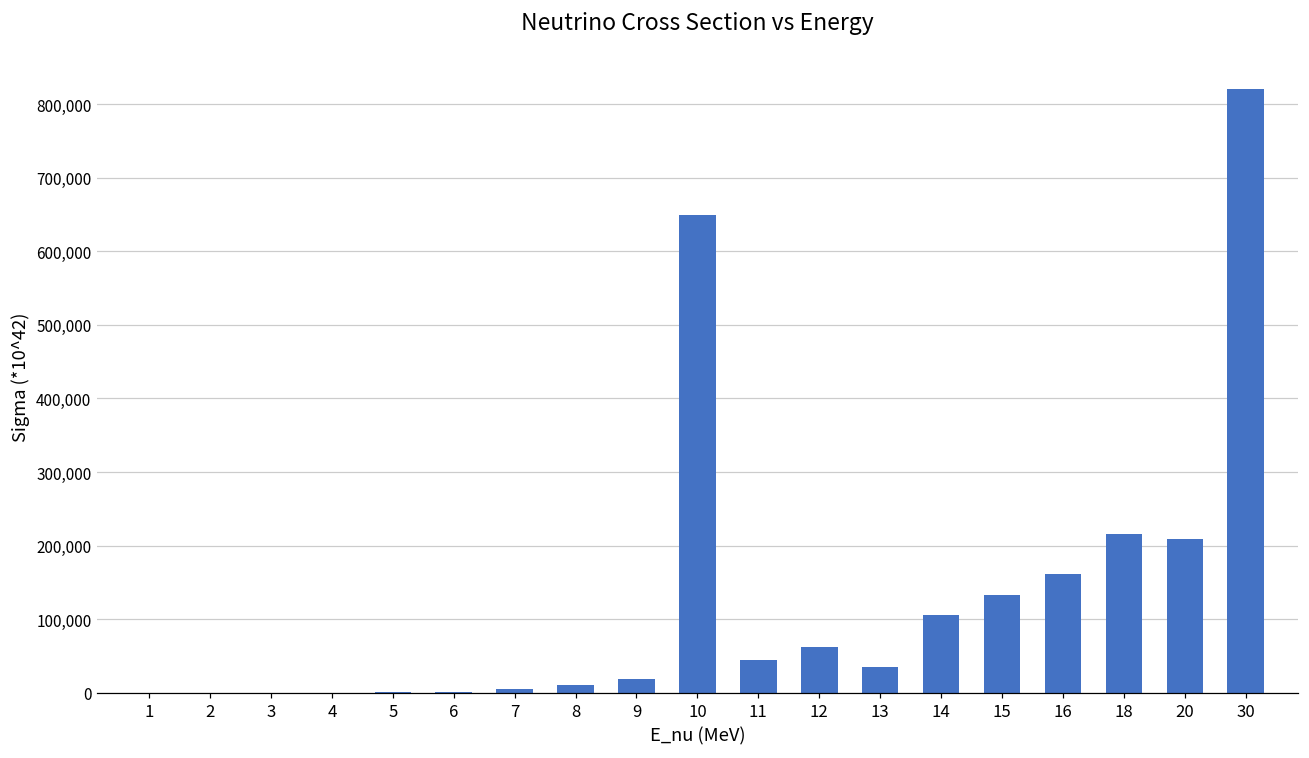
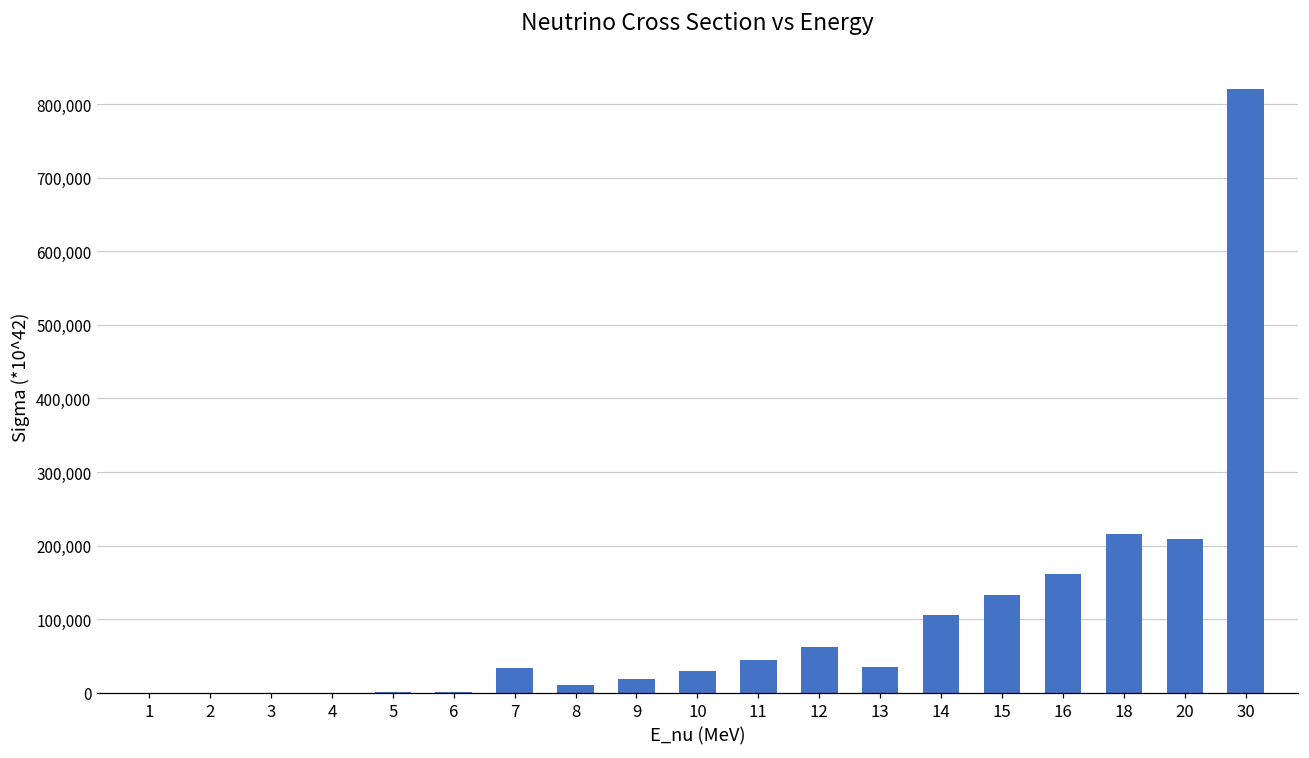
7: 0 -> 30,000
10: 650,000 -> 30,000
